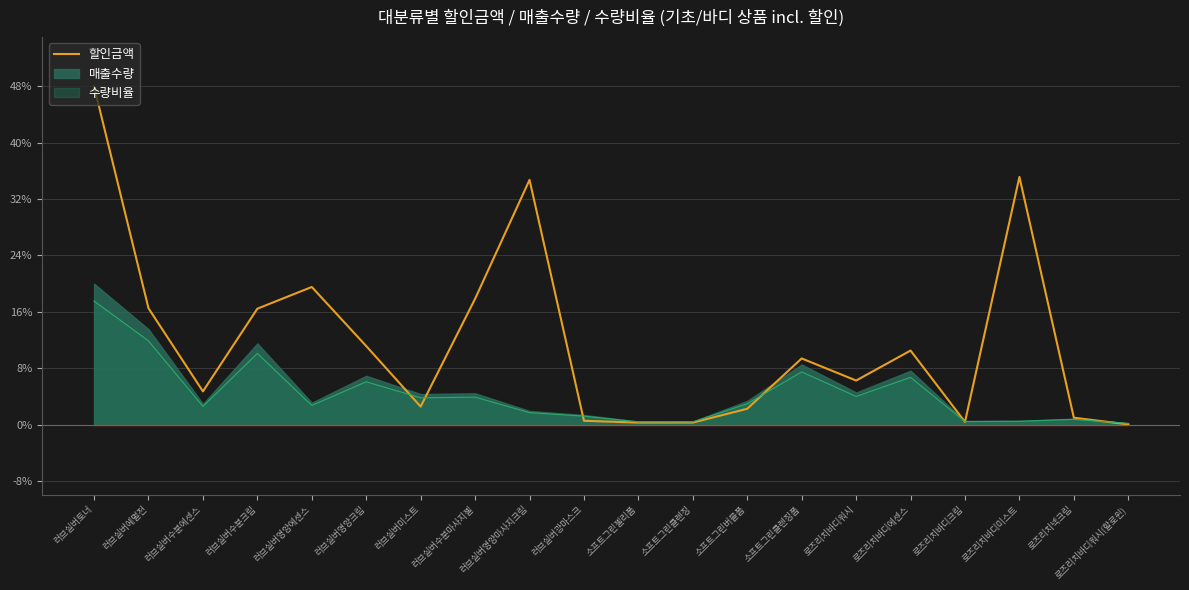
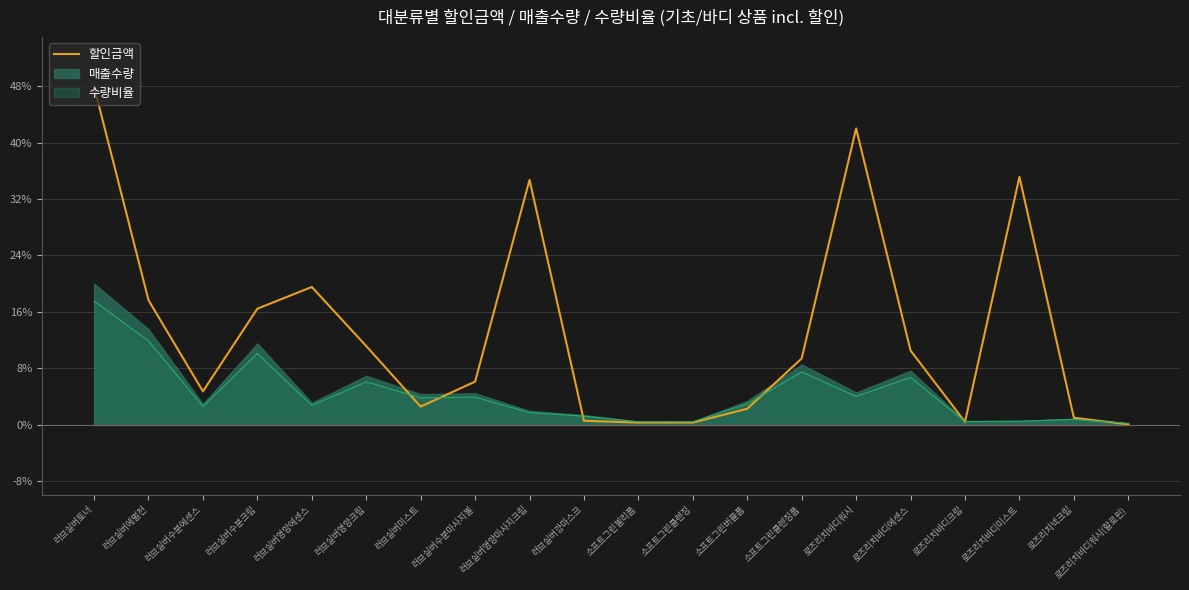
할인금액, 러브실버에멀전: 17% -> 18%
할인금액, 러브실버수분마사지젤: 18% -> 6%
할인금액, 로즈리치바디워시: 6% -> 42%
